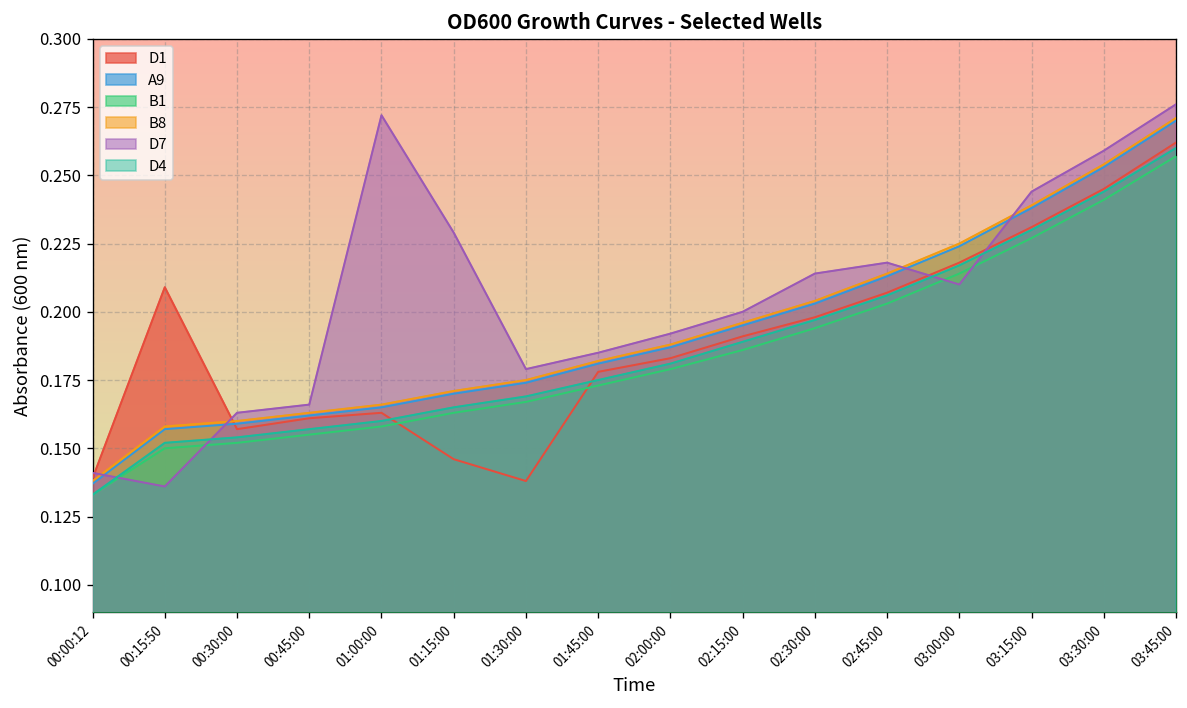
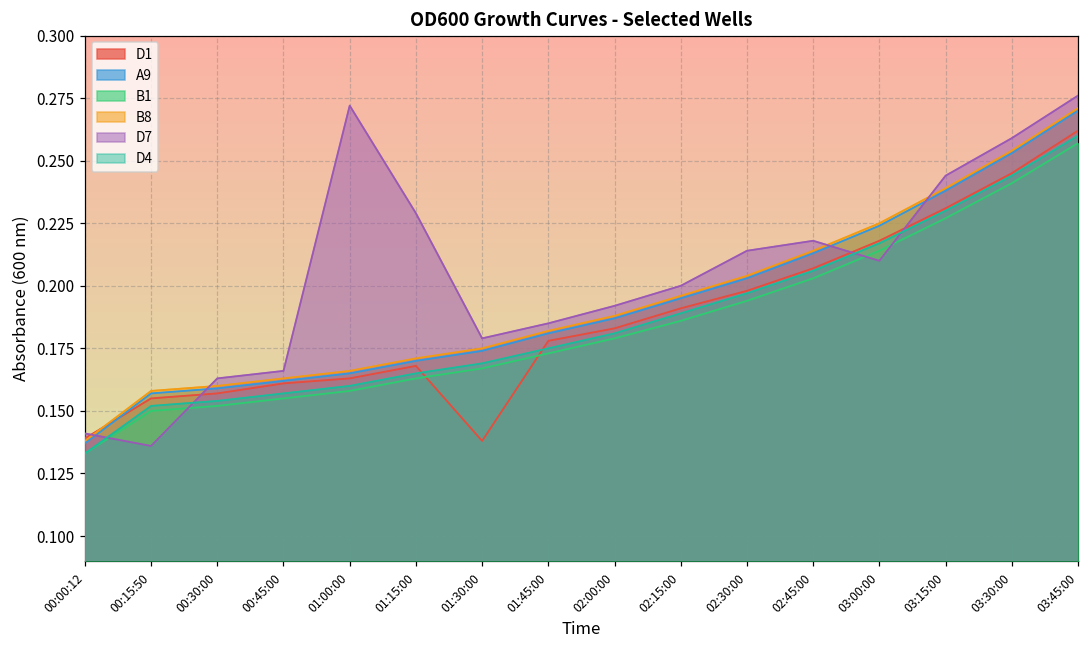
D1, 00:15:50: 0.209 -> 0.155
D1, 01:15:00: 0.146 -> 0.168
